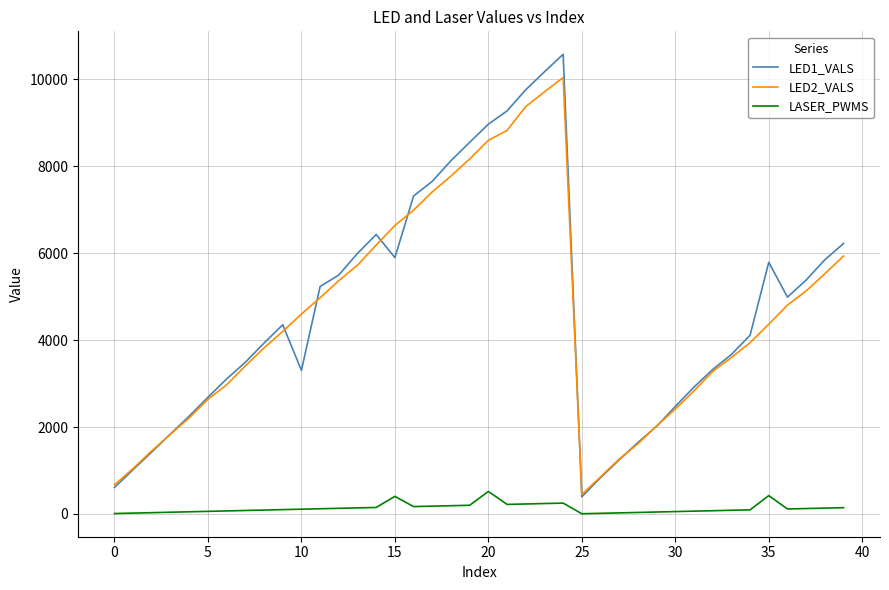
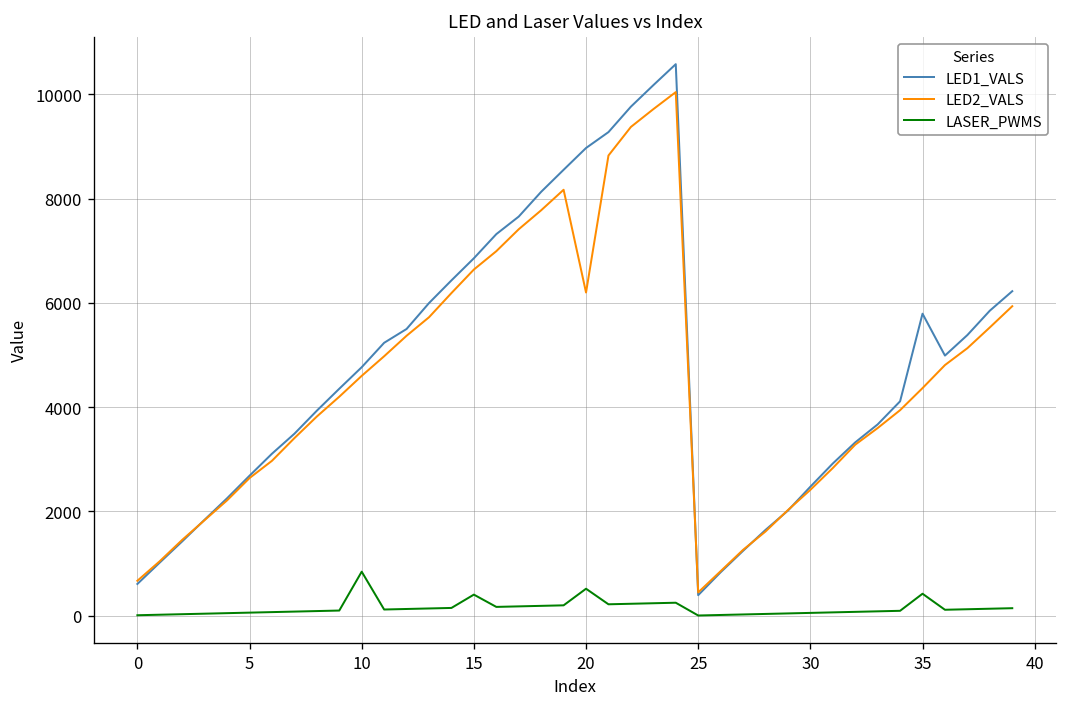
LED1_VALS, 10: 3300 -> 4800
LASER_PWMS, 10: 100 -> 800
LED1_VALS, 15: 5900 -> 6900
LED2_VALS, 20: 8600 -> 6200
